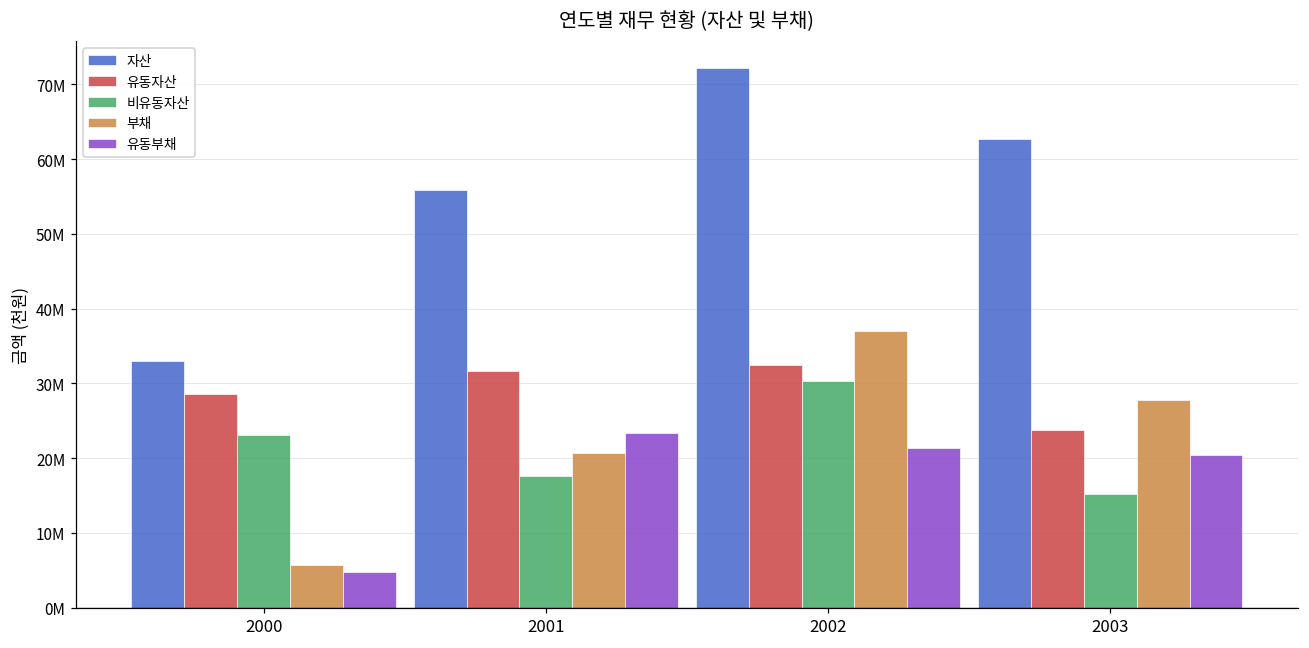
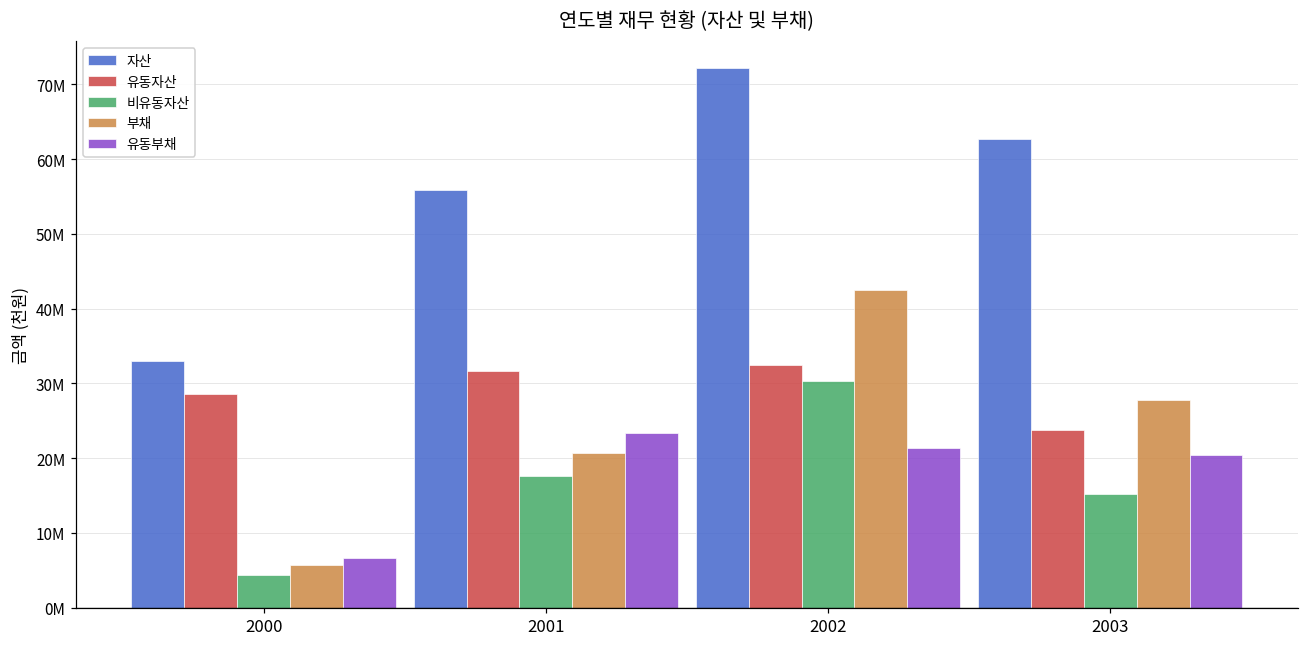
비유동자산, 2000: 23000000 -> 4000000
유동부채, 2000: 5000000 -> 7000000
부채, 2002: 37000000 -> 42000000
